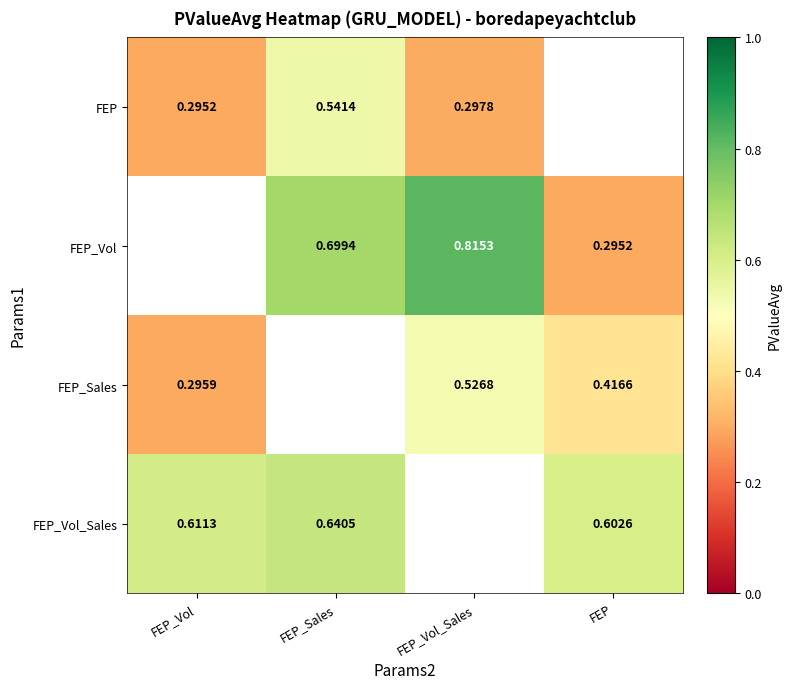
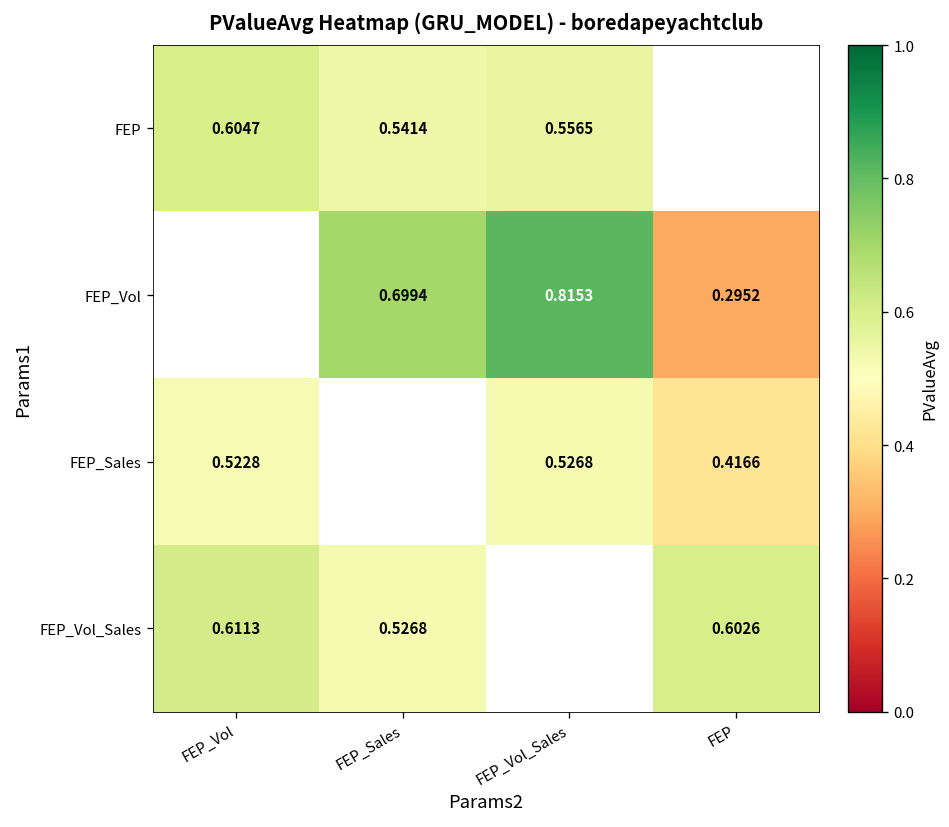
FEP, FEP_Vol: 0.2952 -> 0.6047
FEP, FEP_Vol_Sales: 0.2978 -> 0.5565
FEP_Sales, FEP_Vol: 0.2959 -> 0.5228
FEP_Vol_Sales, FEP_Sales: 0.6405 -> 0.5268
